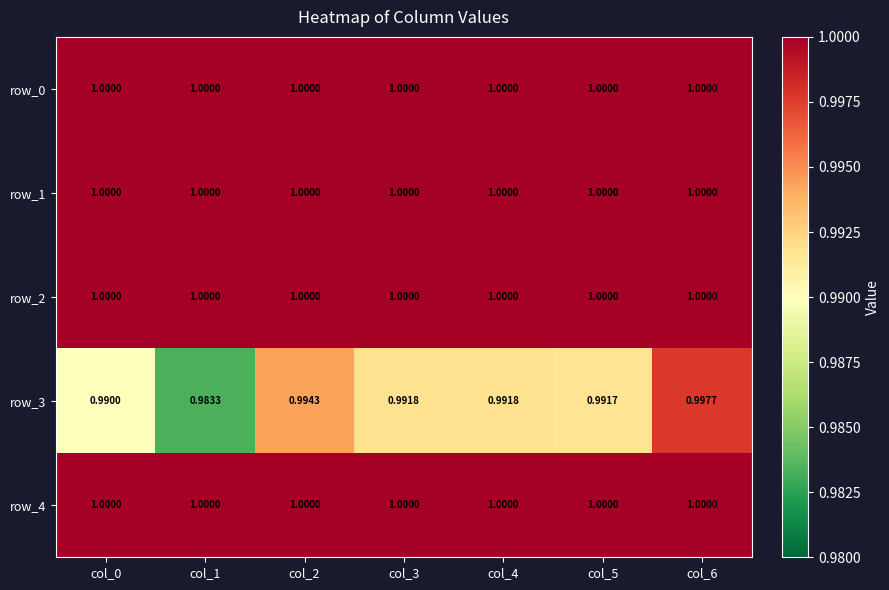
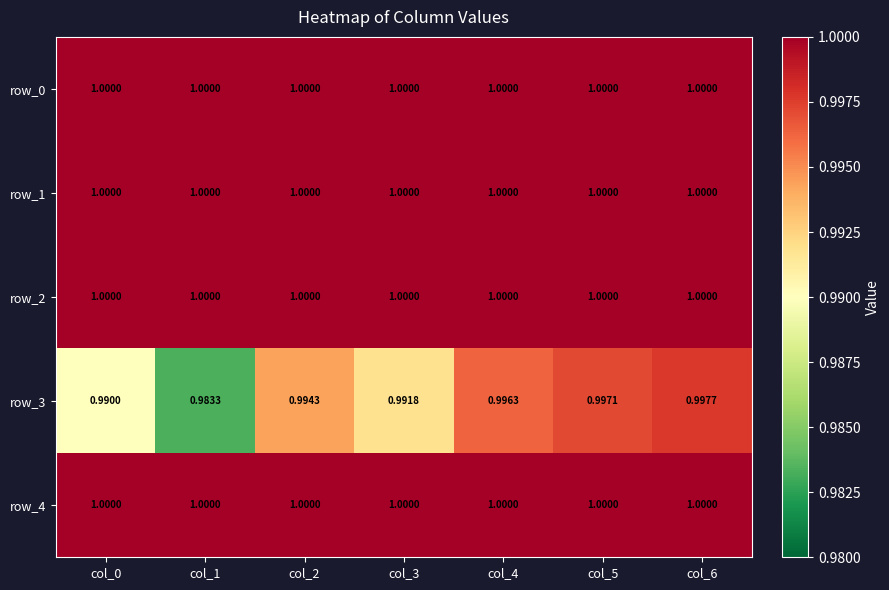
row_3, col_4: 0.9918 -> 0.9963
row_3, col_5: 0.9917 -> 0.9971
